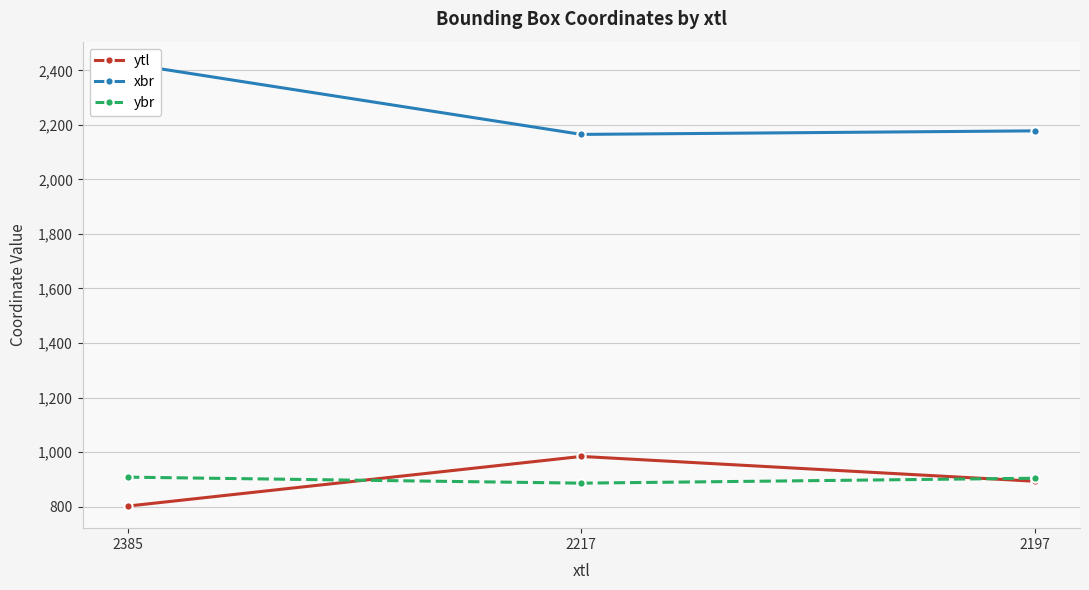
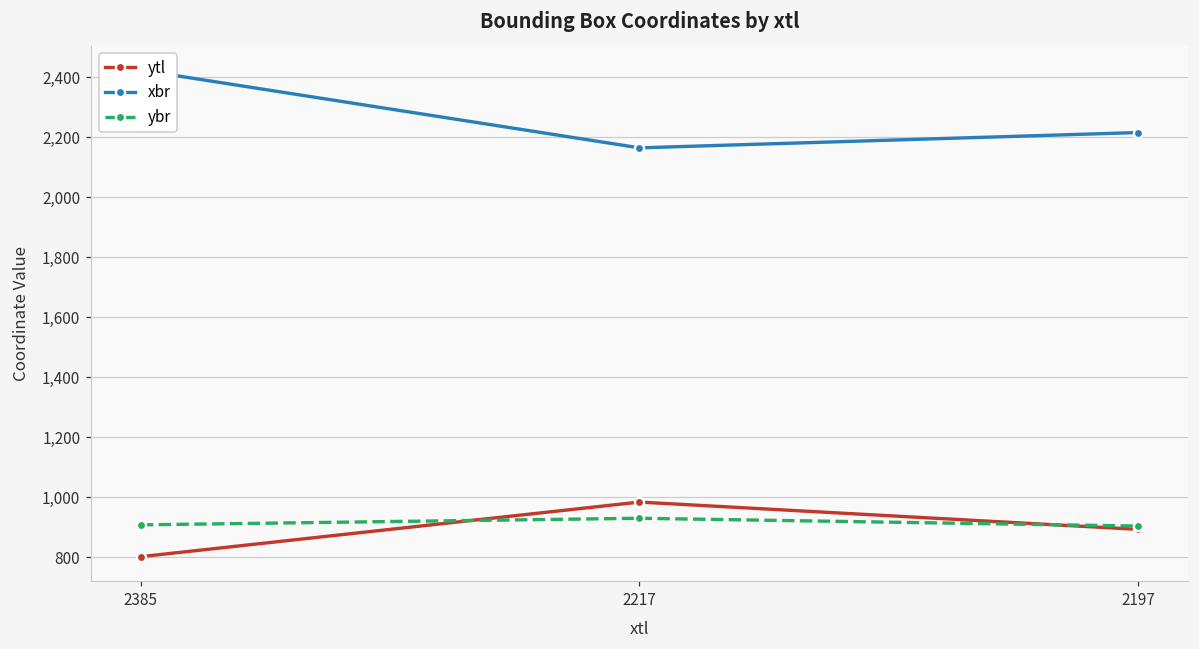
ybr, 2217: 890 -> 930
xbr, 2197: 2,180 -> 2,220
